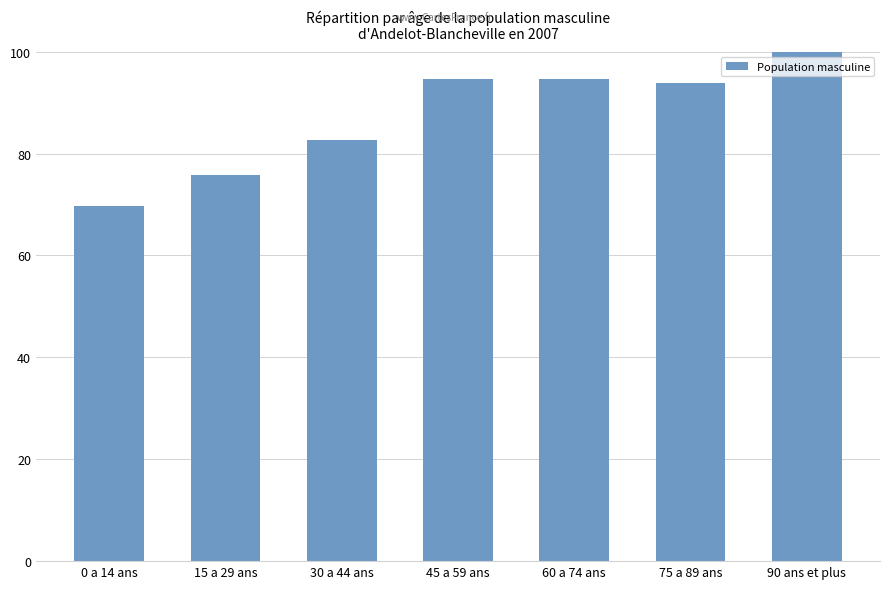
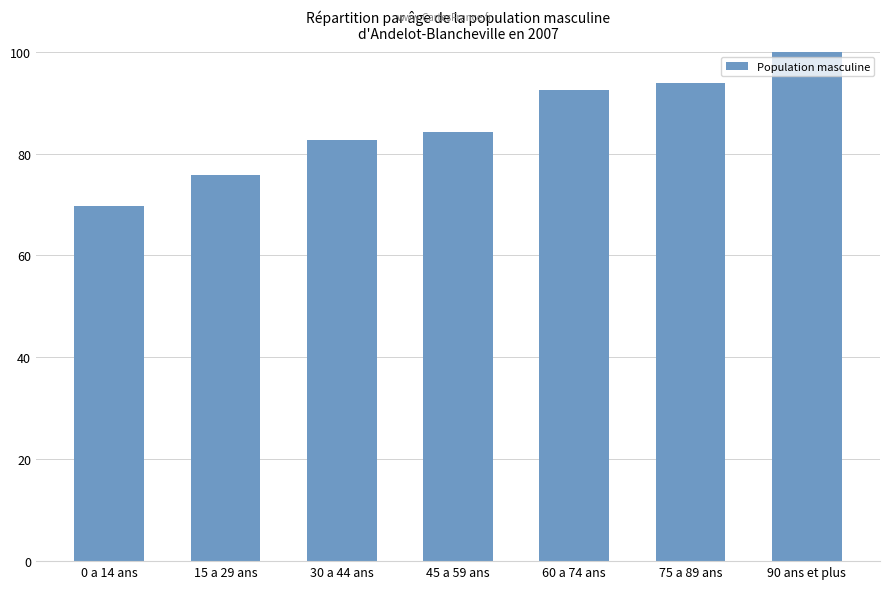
45 a 59 ans: 95 -> 84
60 a 74 ans: 95 -> 93
